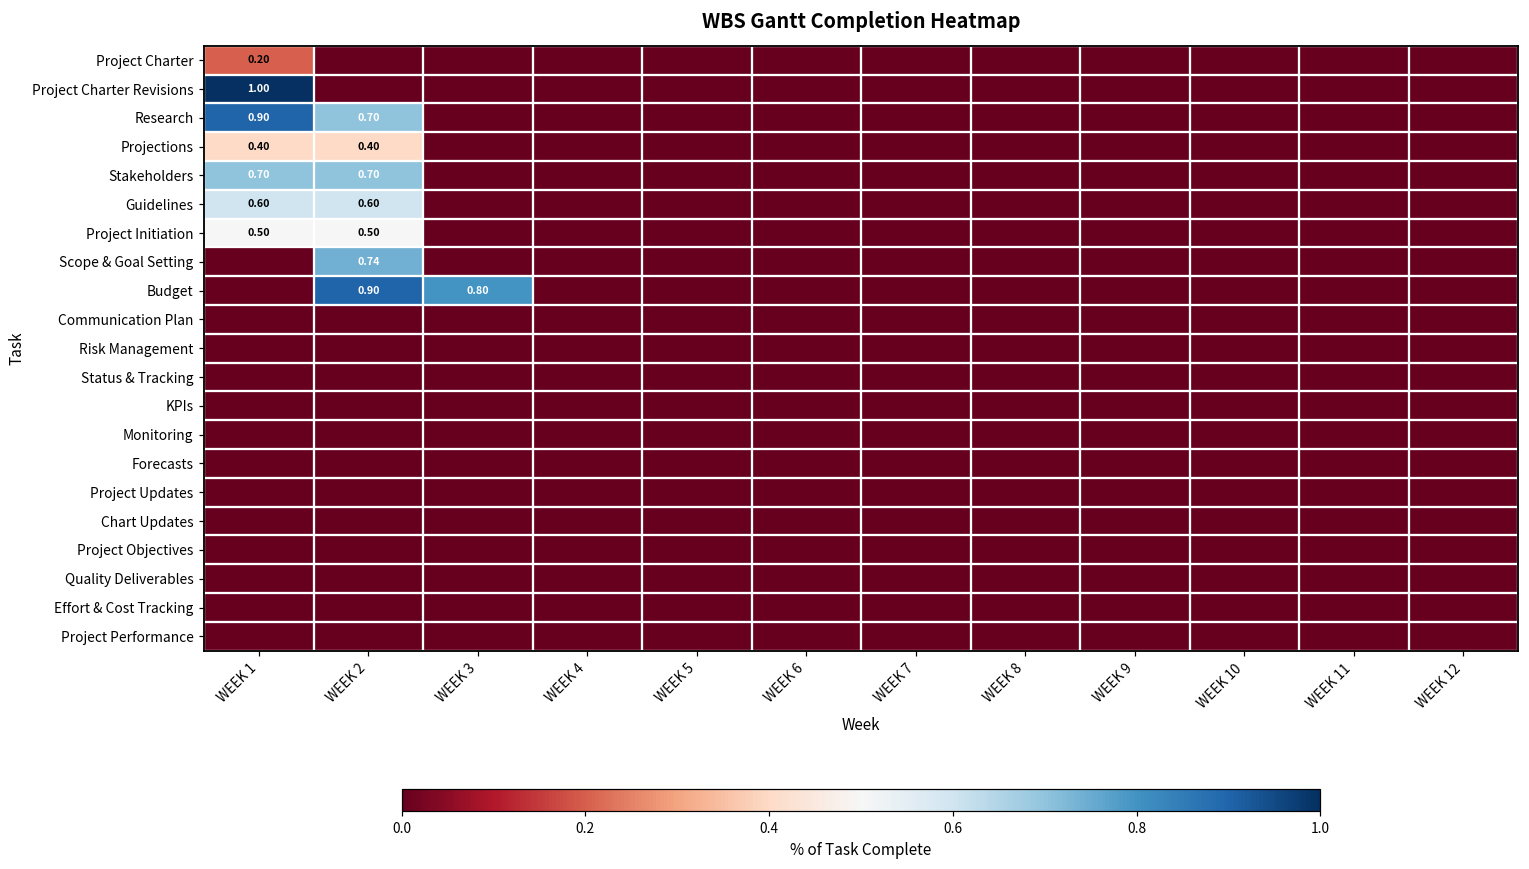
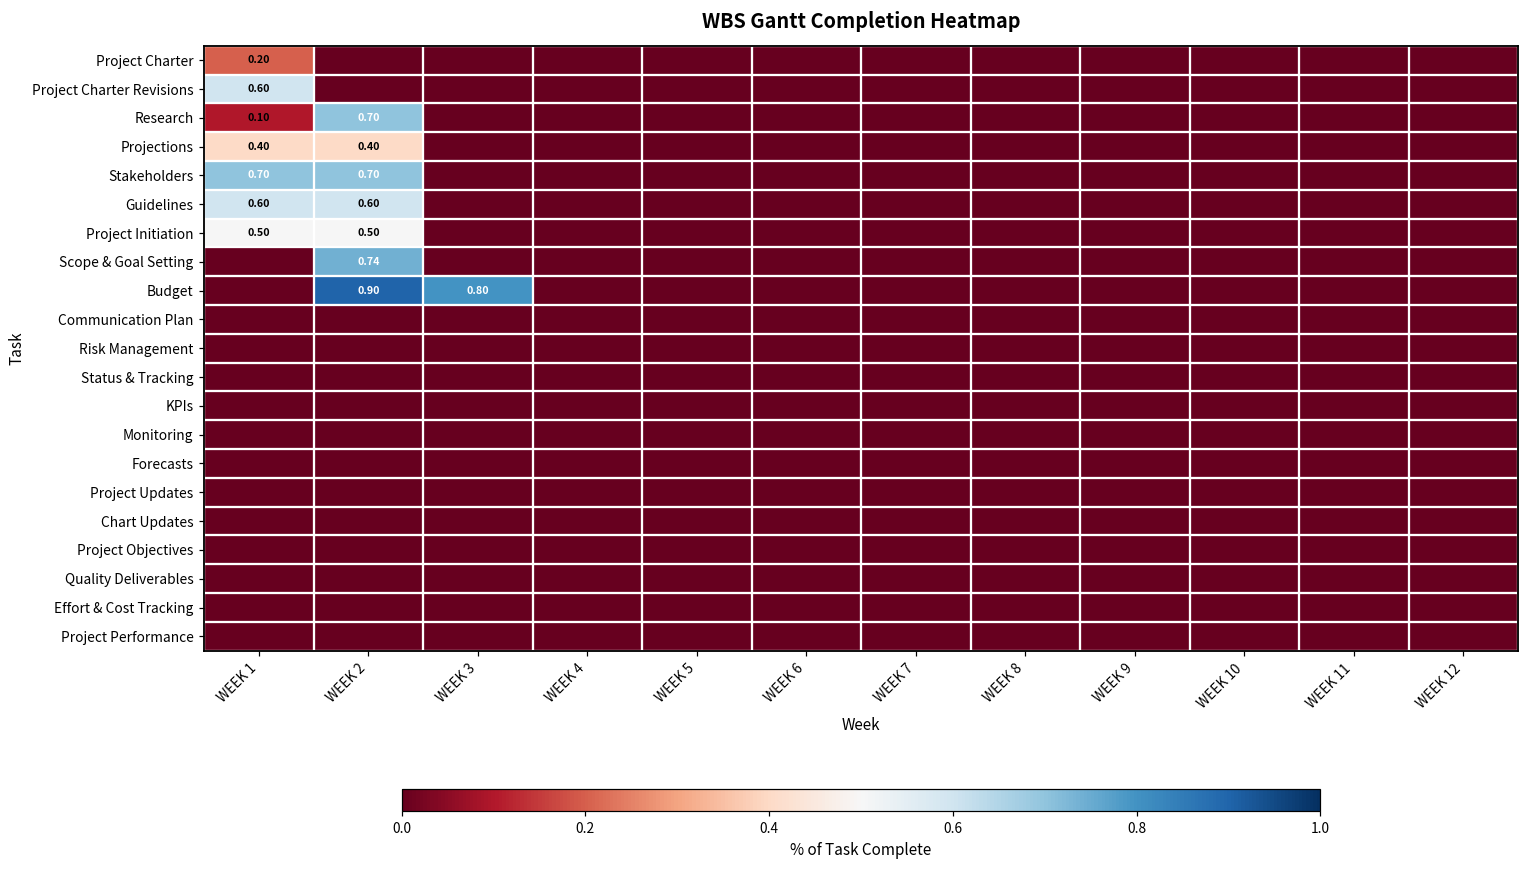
Project Charter Revisions, WEEK 1: 1.00 -> 0.60
Research, WEEK 1: 0.90 -> 0.10
